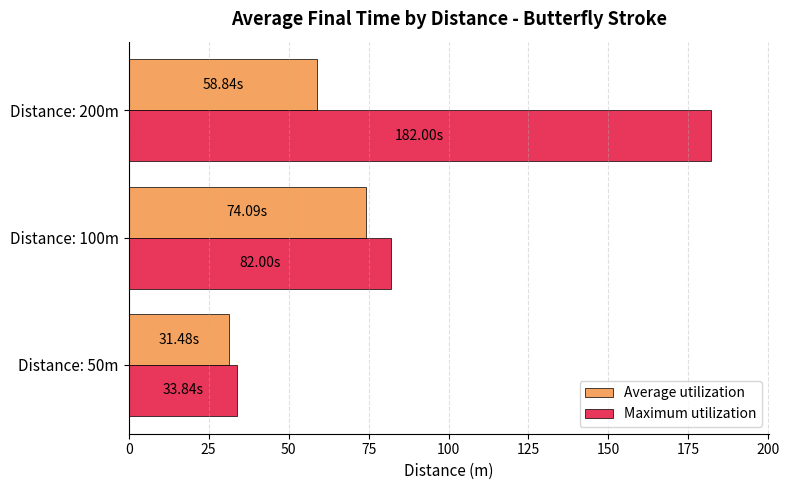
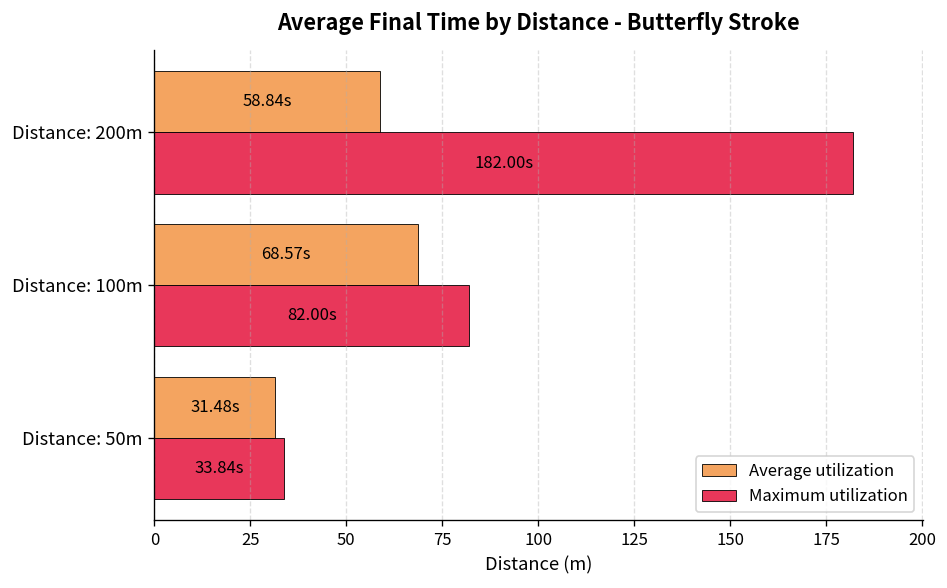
Average utilization, Distance: 100m: 74.09s -> 68.57s
